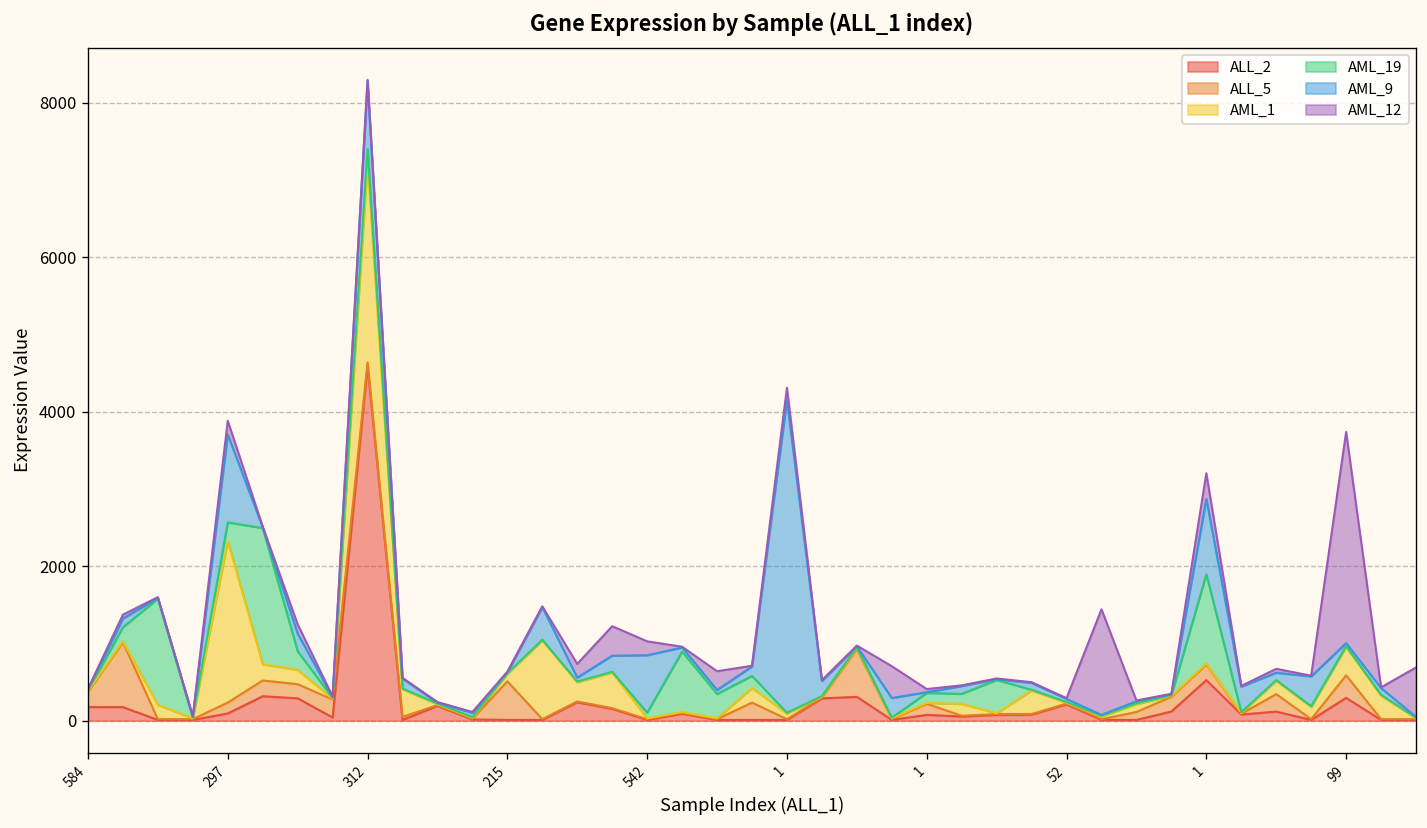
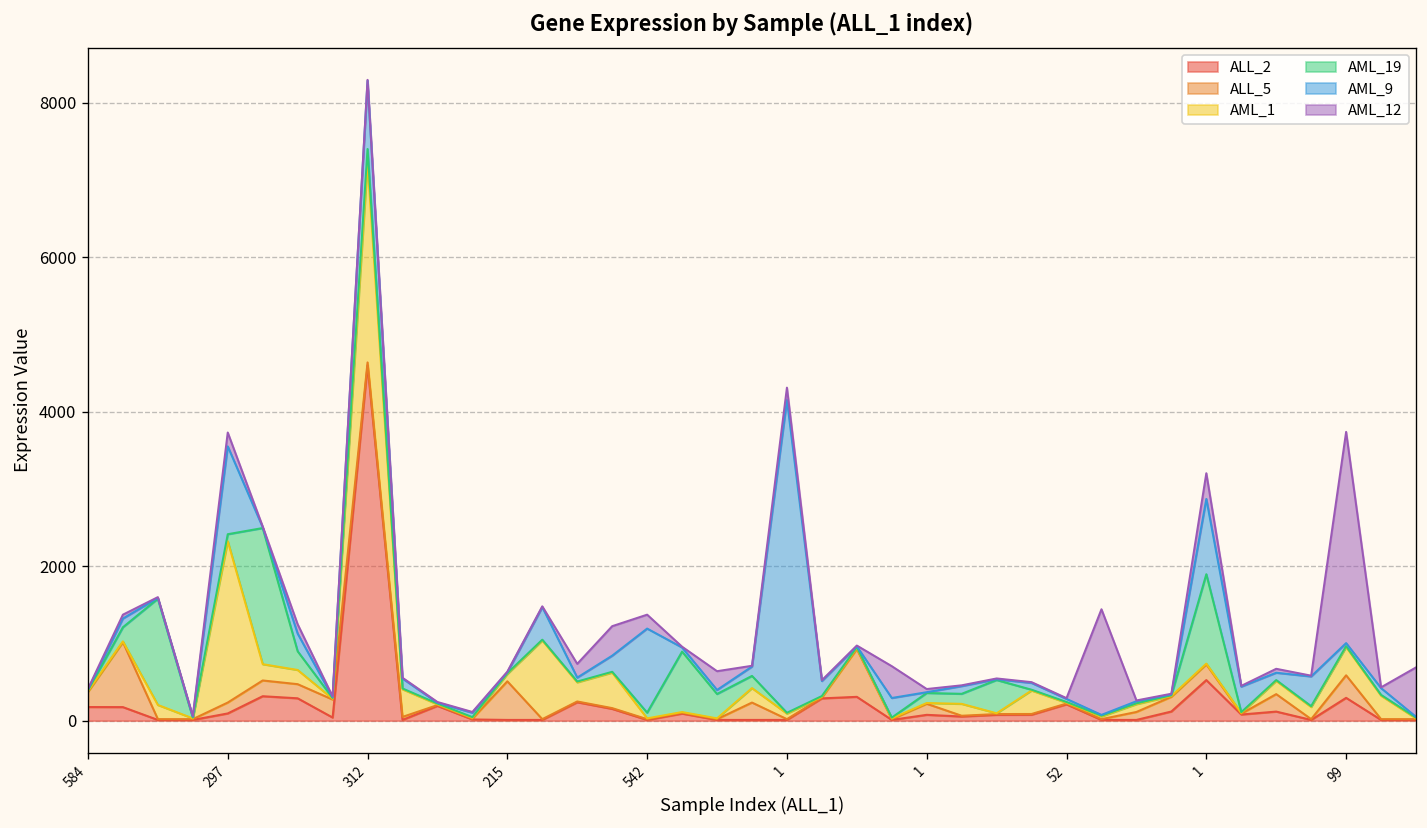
AML_19, 297: 200 -> 100
AML_9, 542: 700 -> 1100
